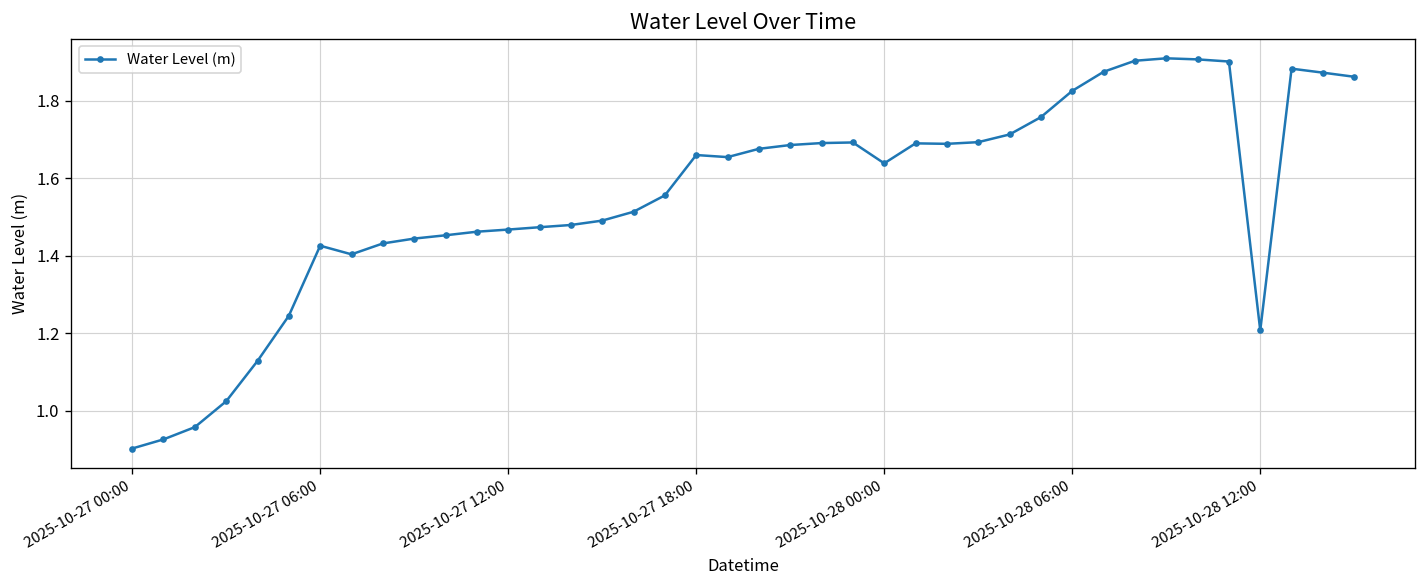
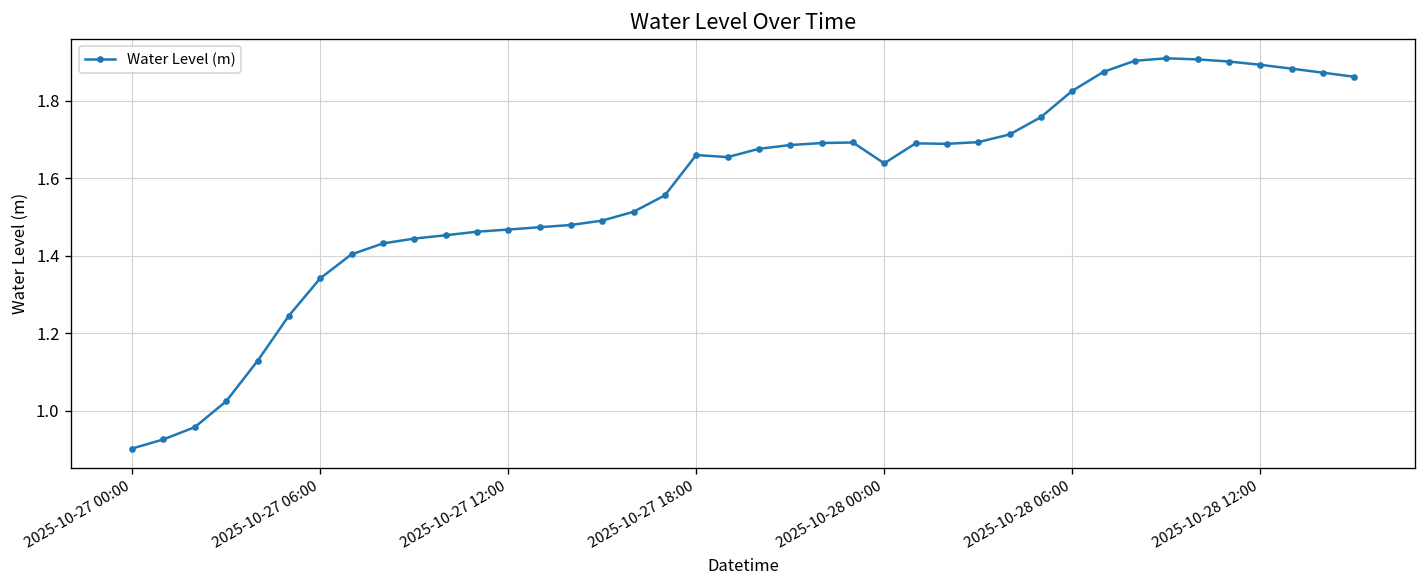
2025-10-27 06:00: 1.43 -> 1.34
2025-10-28 12:00: 1.21 -> 1.89
